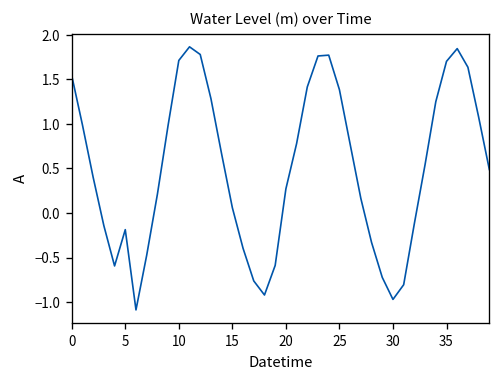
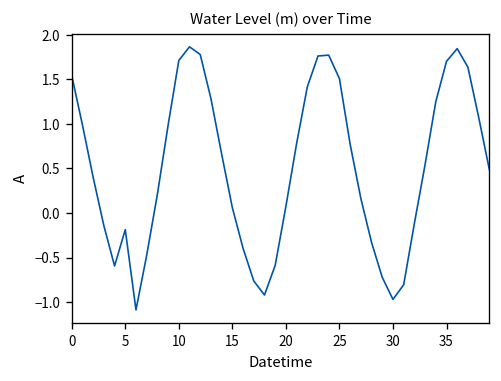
20: 0.3 -> 0.1
25: 1.4 -> 1.5
